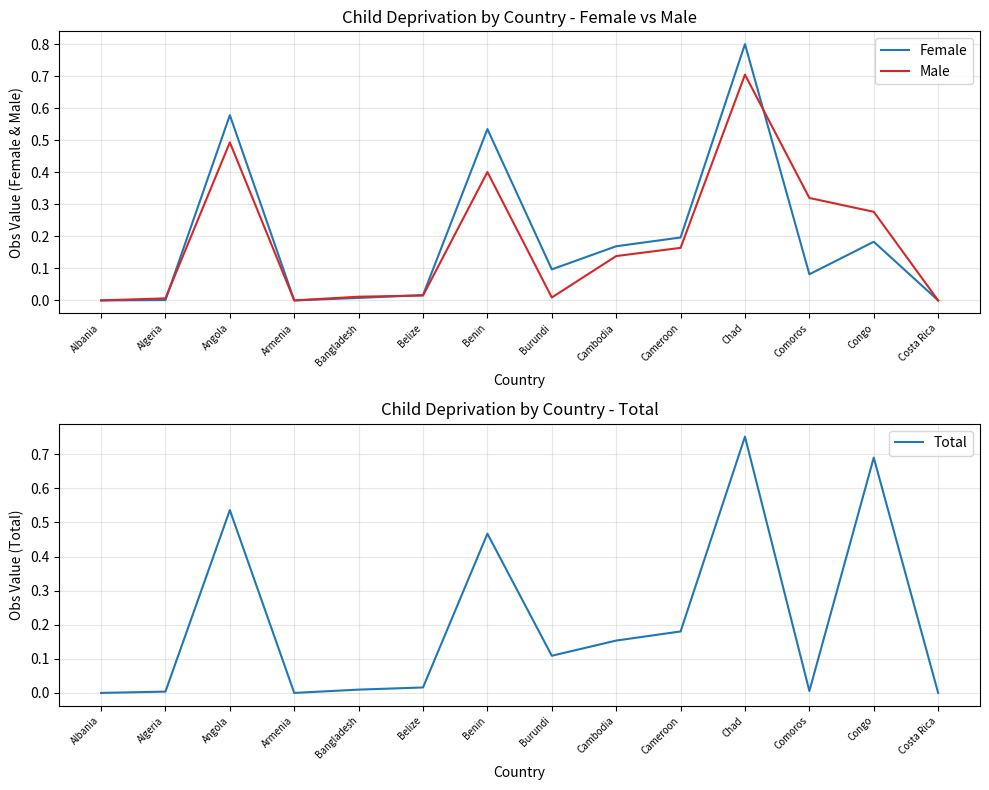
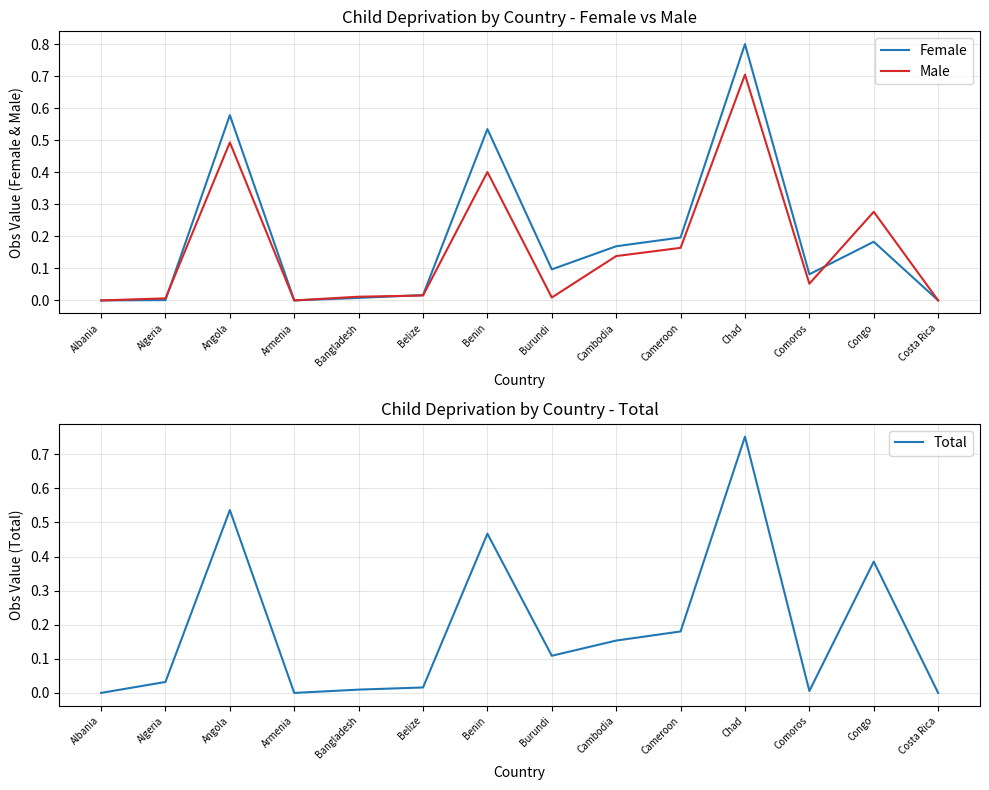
Child Deprivation by Country - Female vs Male, Male, Comoros: 0.32 -> 0.05
Child Deprivation by Country - Total, Algeria: 0.00 -> 0.03
Child Deprivation by Country - Total, Congo: 0.69 -> 0.39
